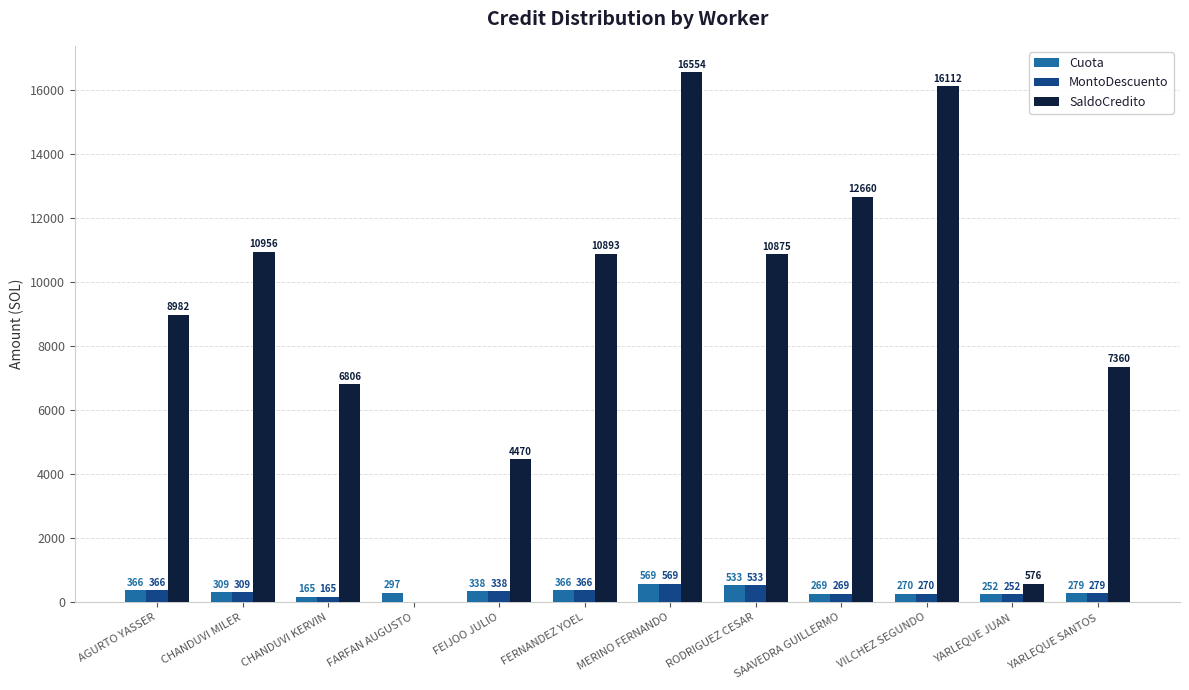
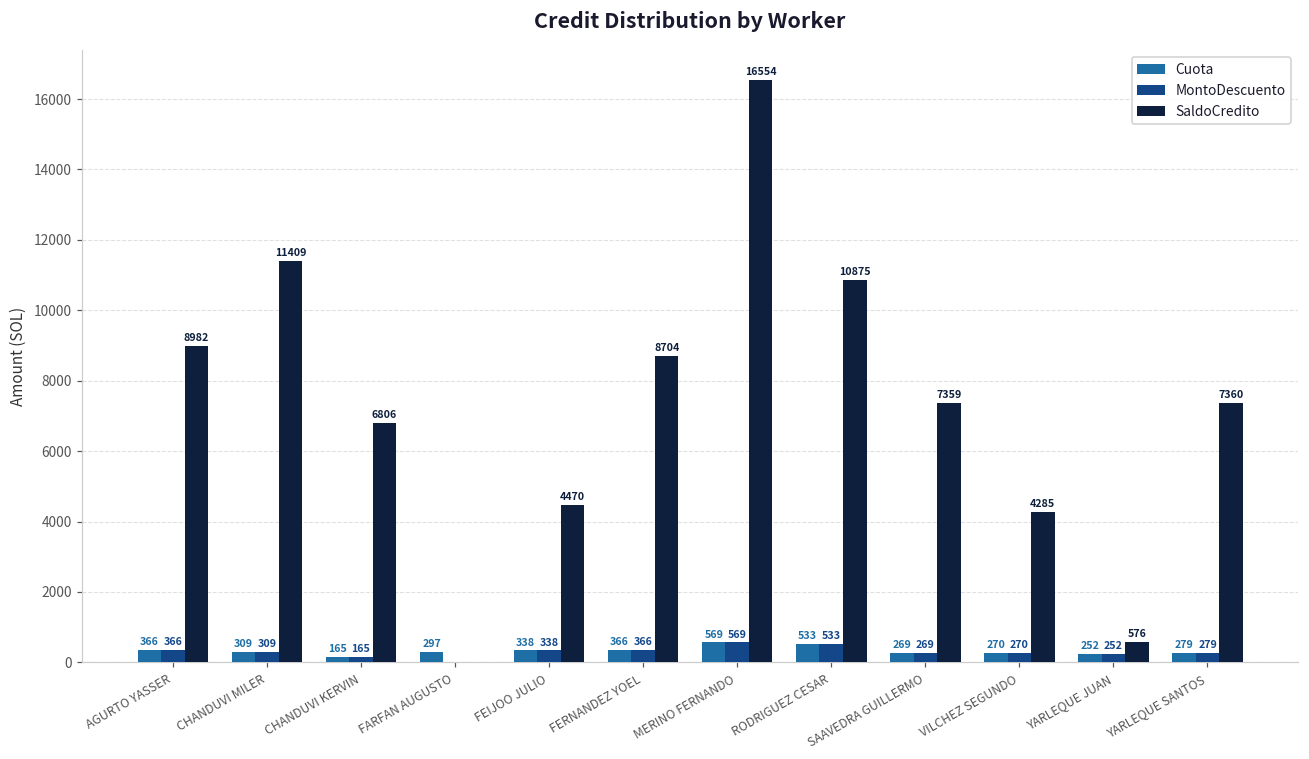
SaldoCredito, CHANDUVI MILER: 10956 -> 11409
SaldoCredito, FERNANDEZ YOEL: 10893 -> 8704
SaldoCredito, SAAVEDRA GUILLERMO: 12660 -> 7359
SaldoCredito, VILCHEZ SEGUNDO: 16112 -> 4285
